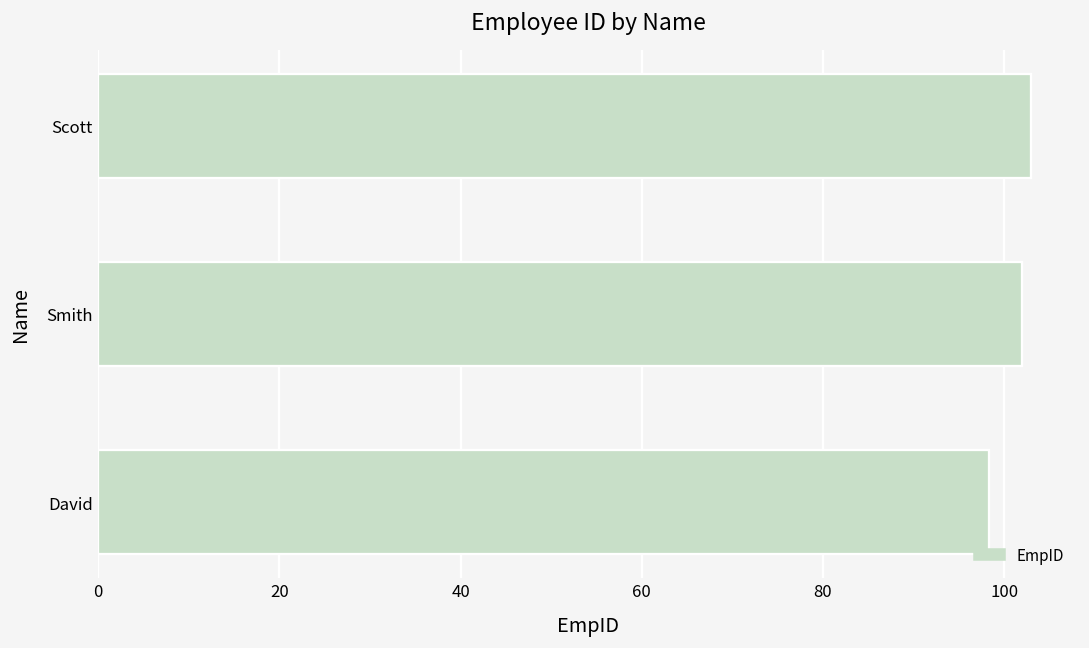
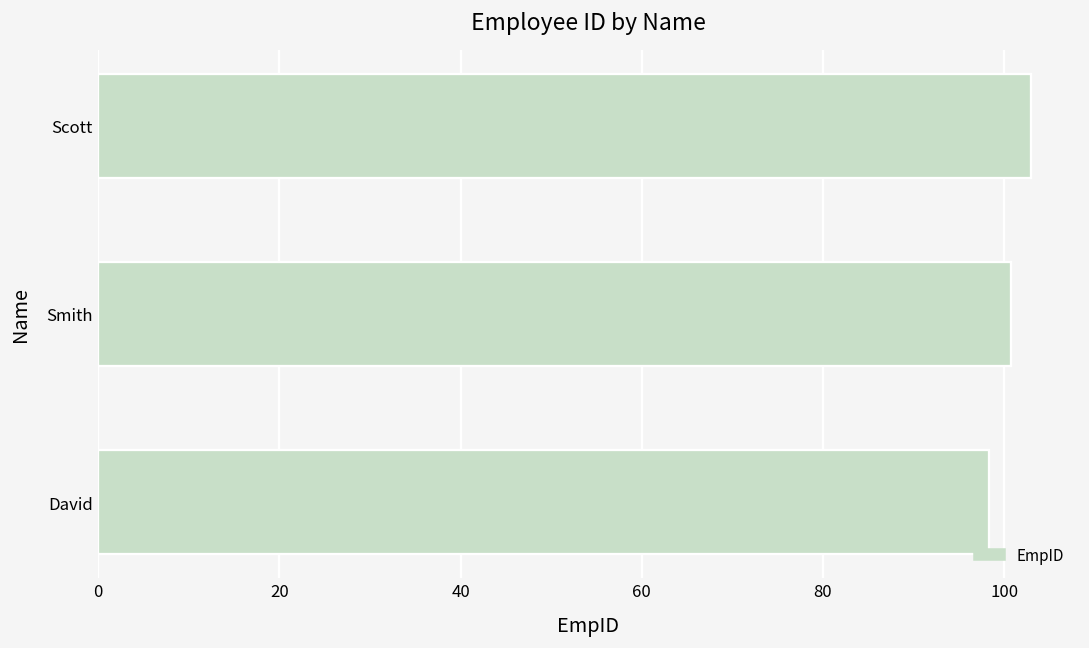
Smith: 102 -> 101
